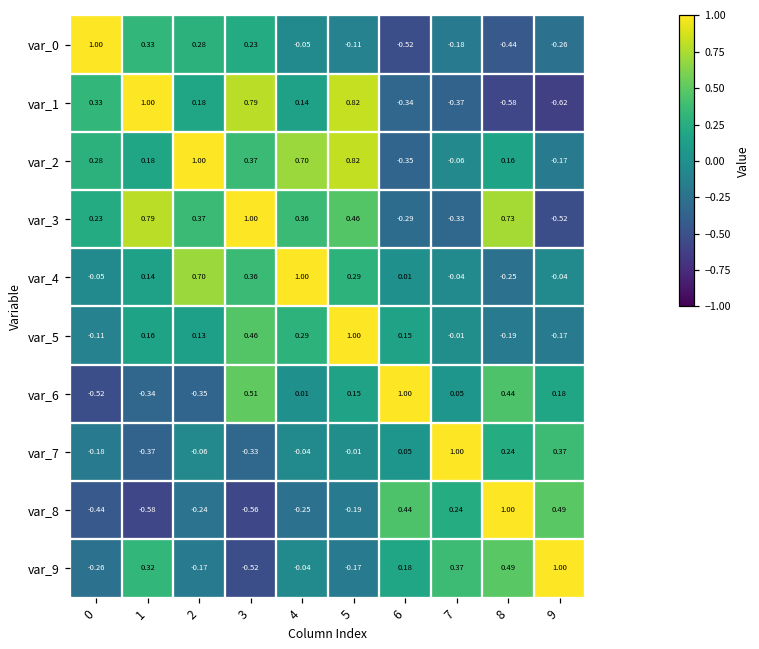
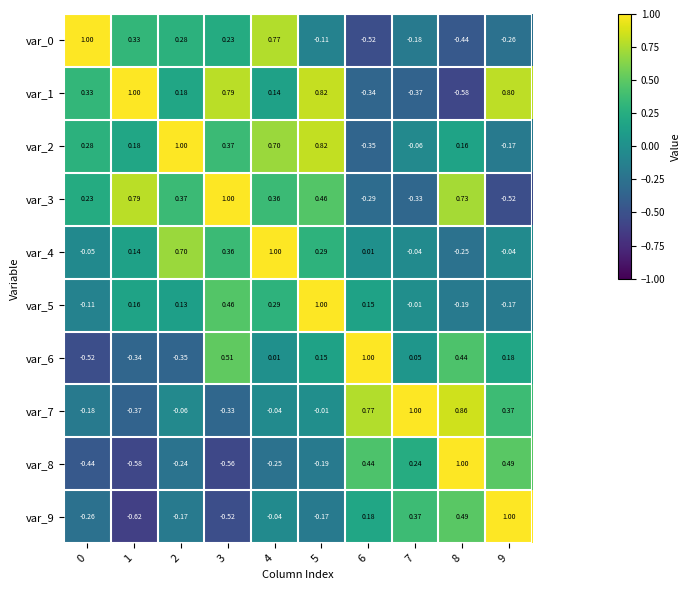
var_0, 4: -0.05 -> 0.77
var_1, 9: -0.62 -> 0.80
var_7, 6: 0.05 -> 0.77
var_7, 8: 0.24 -> 0.86
var_9, 1: 0.32 -> -0.62
